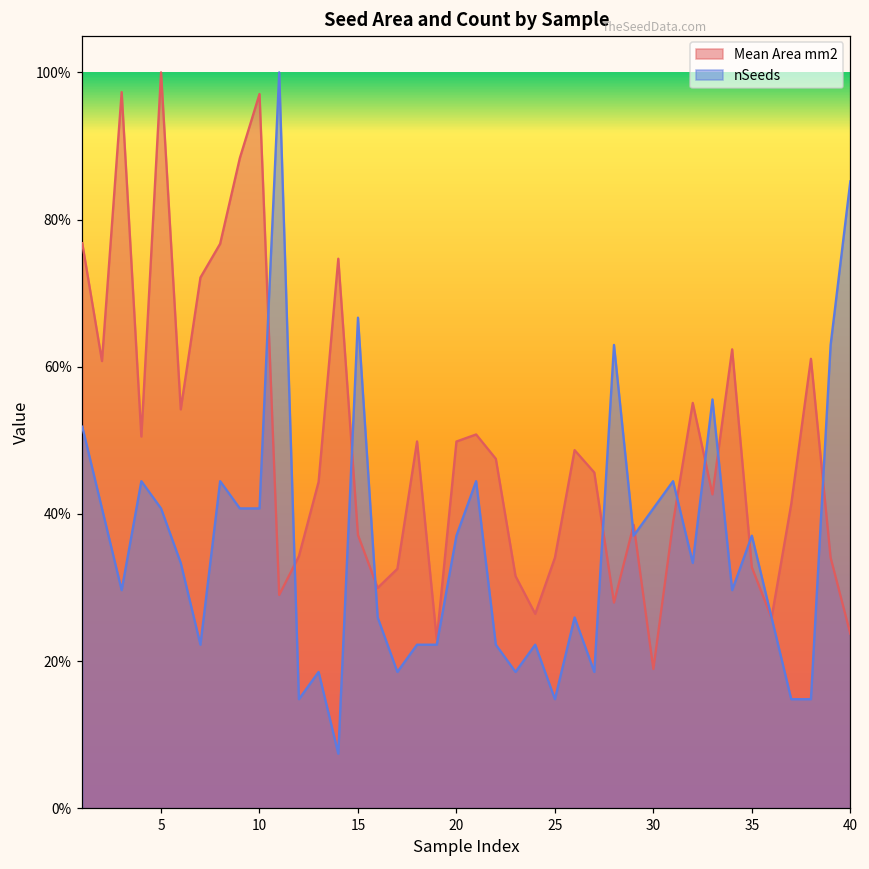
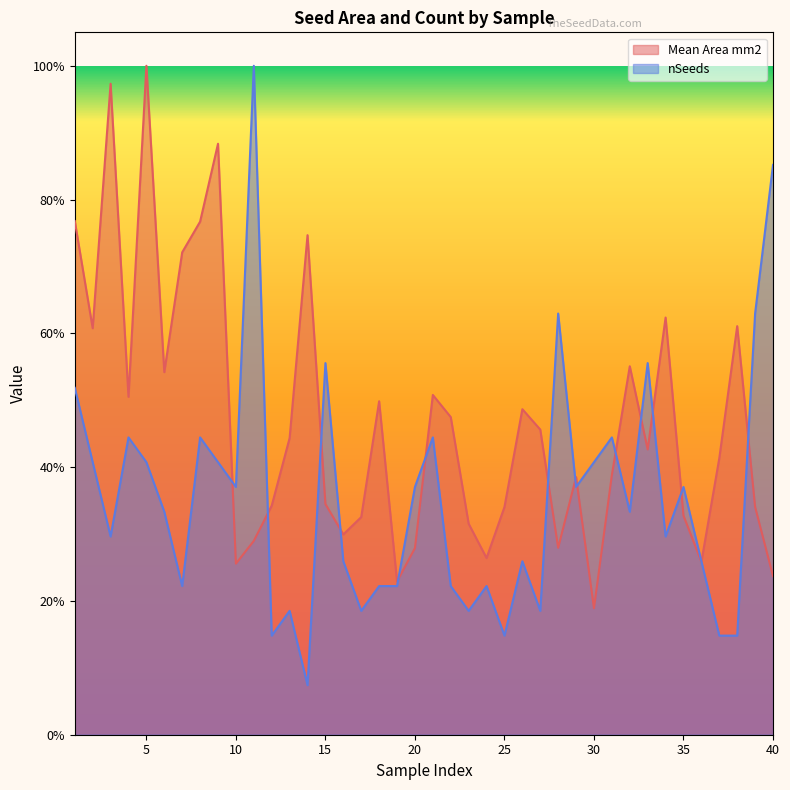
Mean Area mm2, 10: 97% -> 26%
nSeeds, 10: 41% -> 37%
Mean Area mm2, 15: 37% -> 34%
nSeeds, 15: 67% -> 56%
Mean Area mm2, 20: 50% -> 28%
